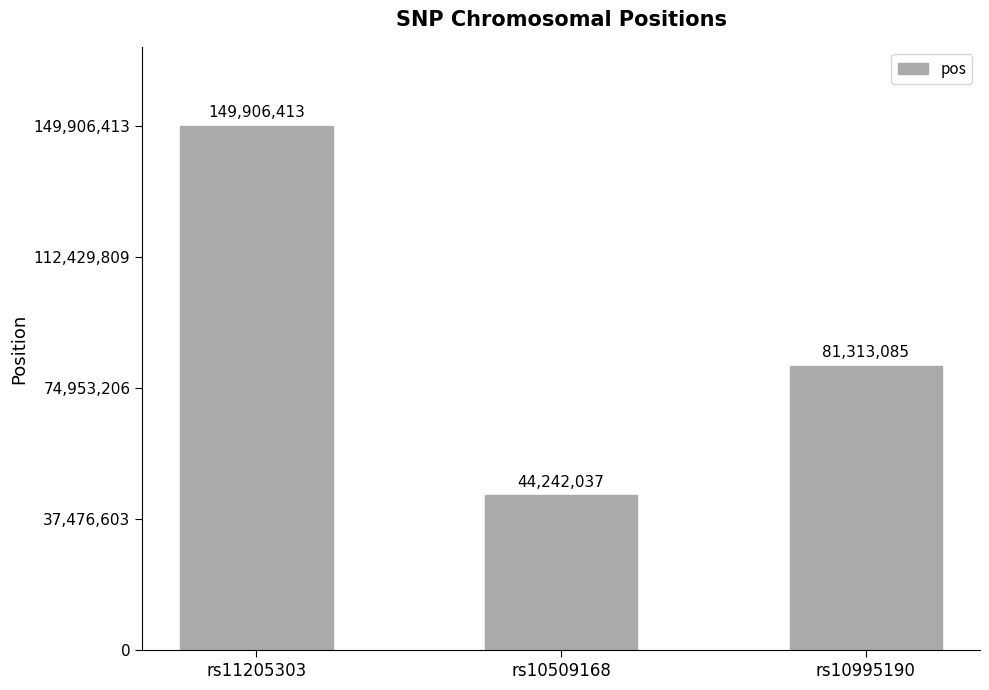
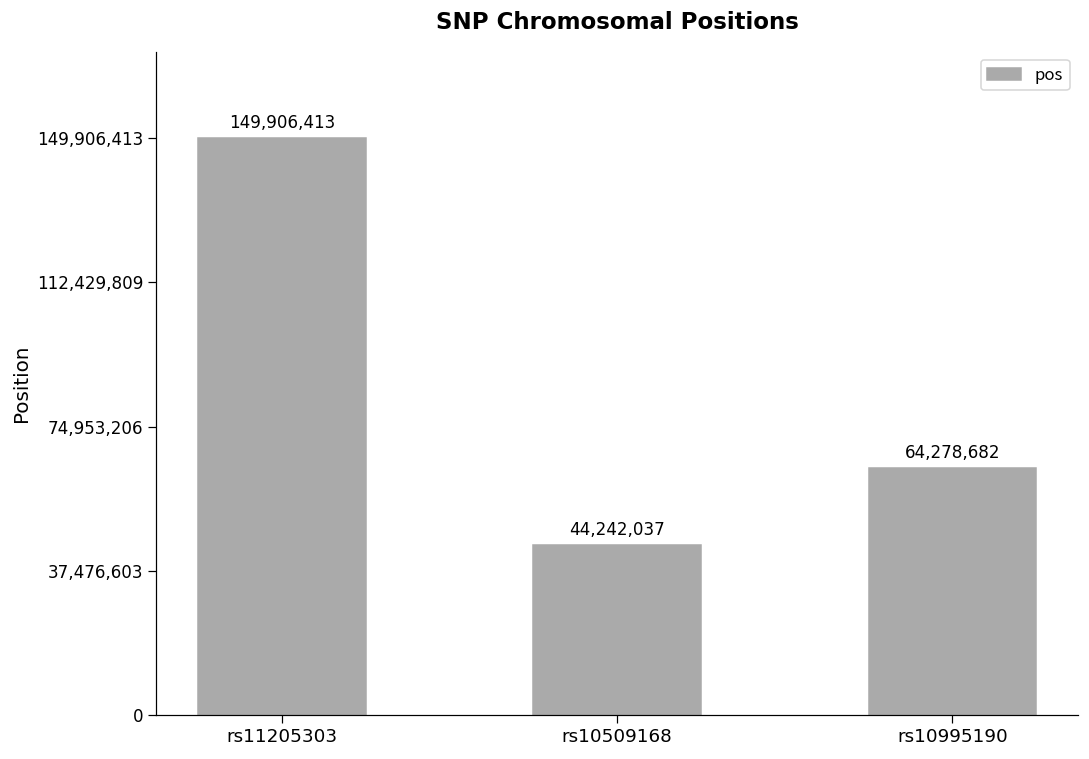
rs10995190: 81,313,085 -> 64,278,682
